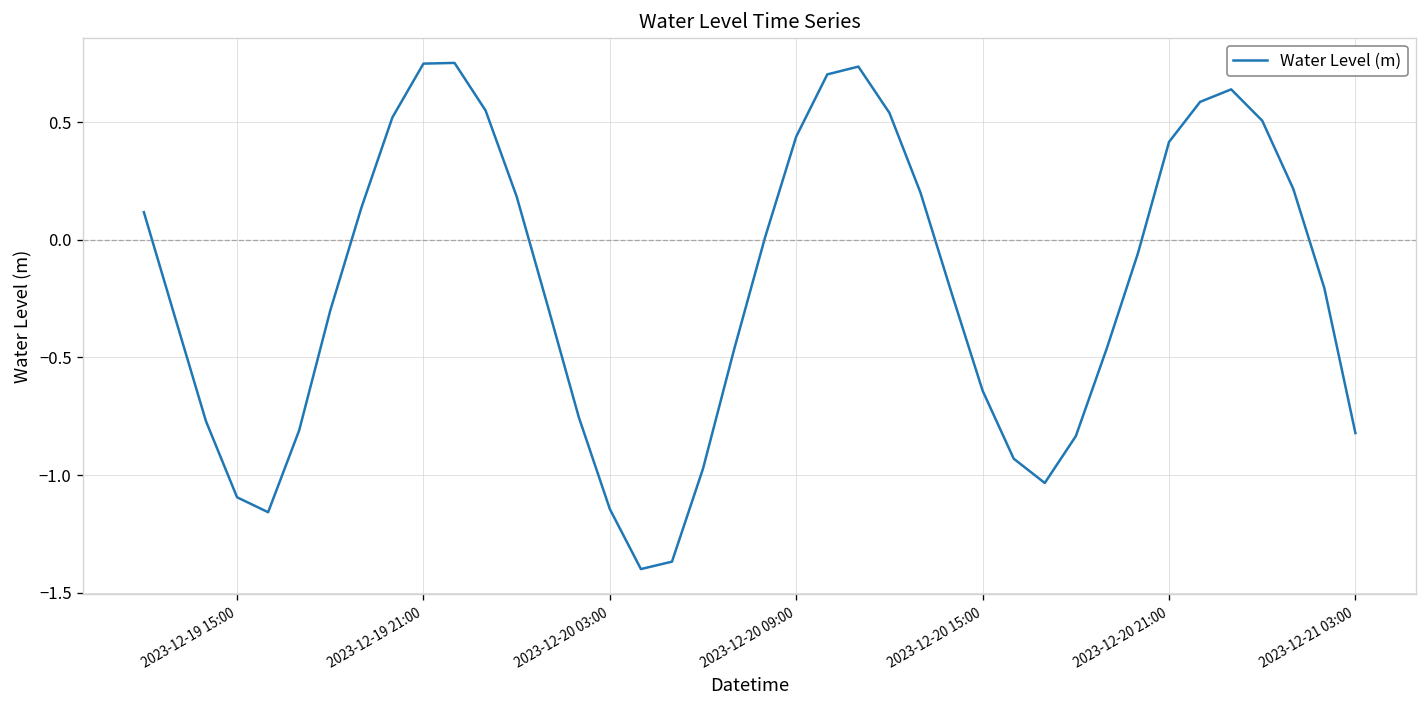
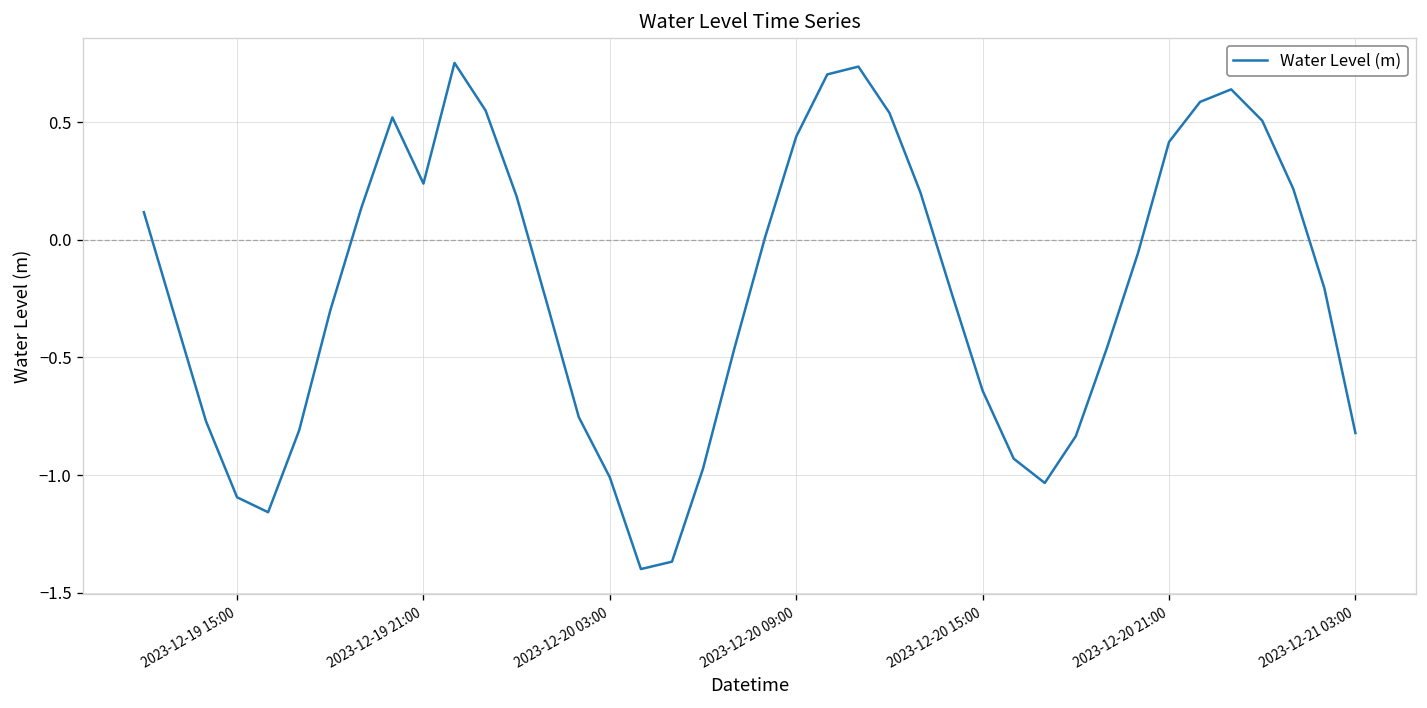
2023-12-19 21:00: 0.75 -> 0.24
2023-12-20 03:00: -1.14 -> -1.01
